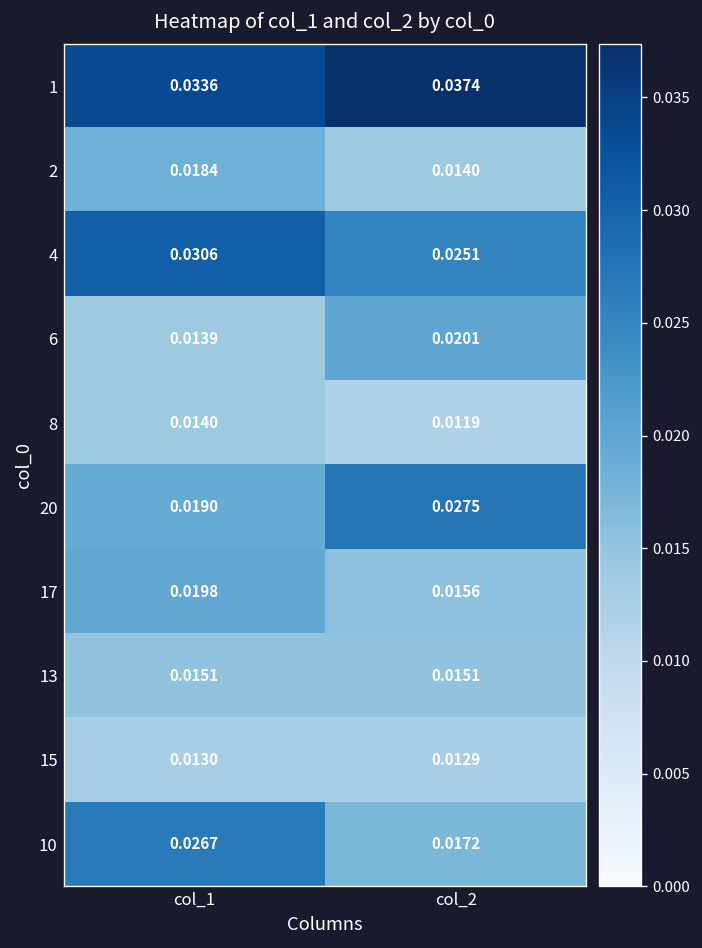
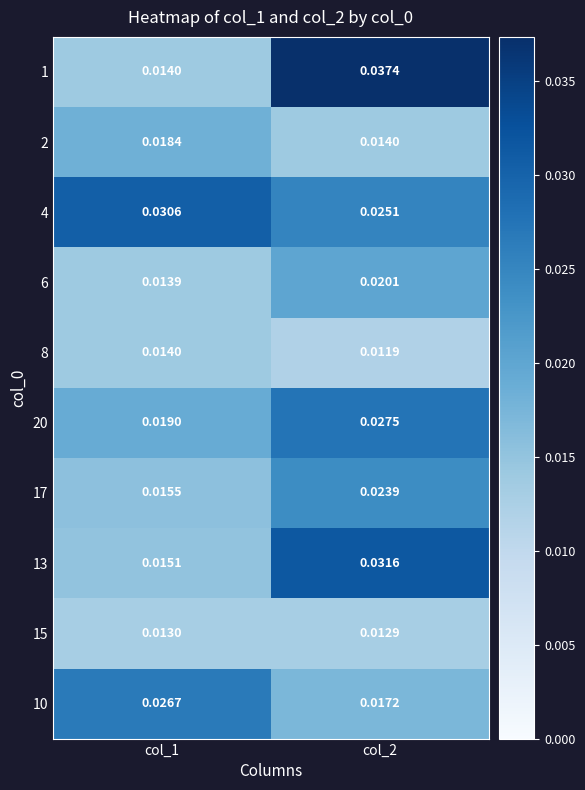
1, col_1: 0.0336 -> 0.0140
17, col_1: 0.0198 -> 0.0155
17, col_2: 0.0156 -> 0.0239
13, col_2: 0.0151 -> 0.0316
